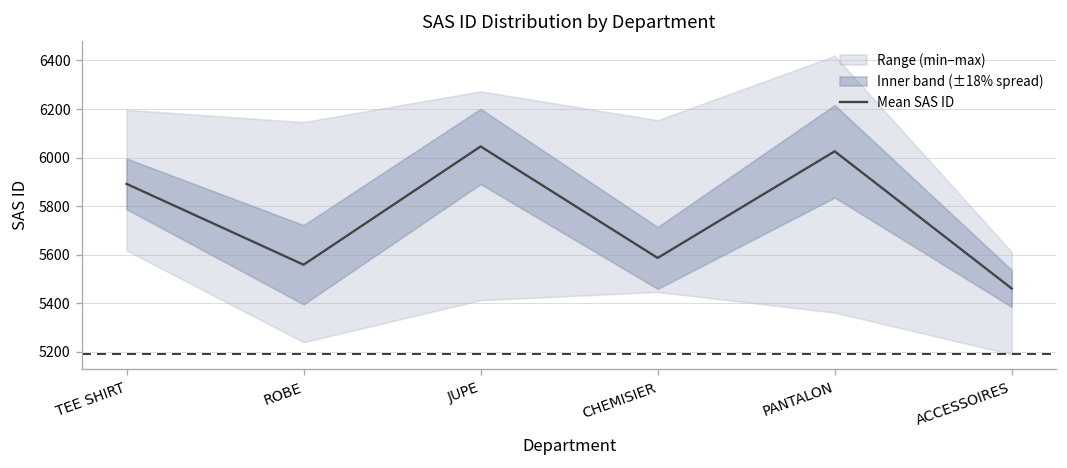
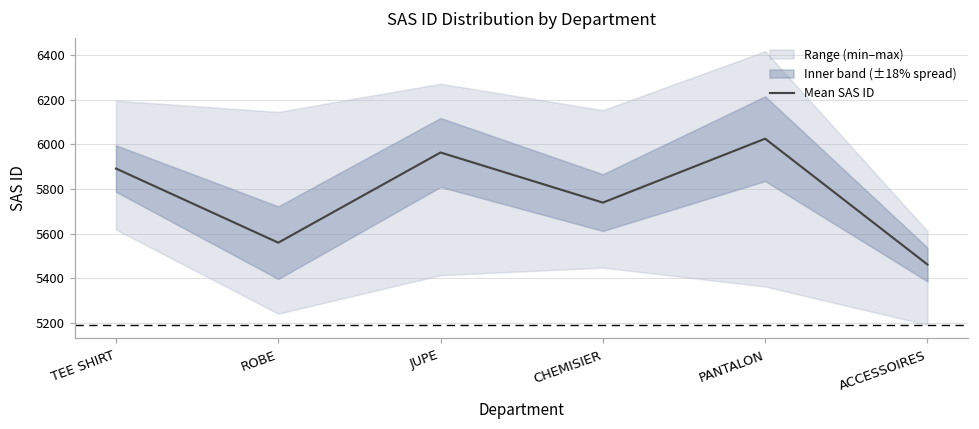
Mean SAS ID, JUPE: 6050 -> 5960
Mean SAS ID, CHEMISIER: 5590 -> 5740
